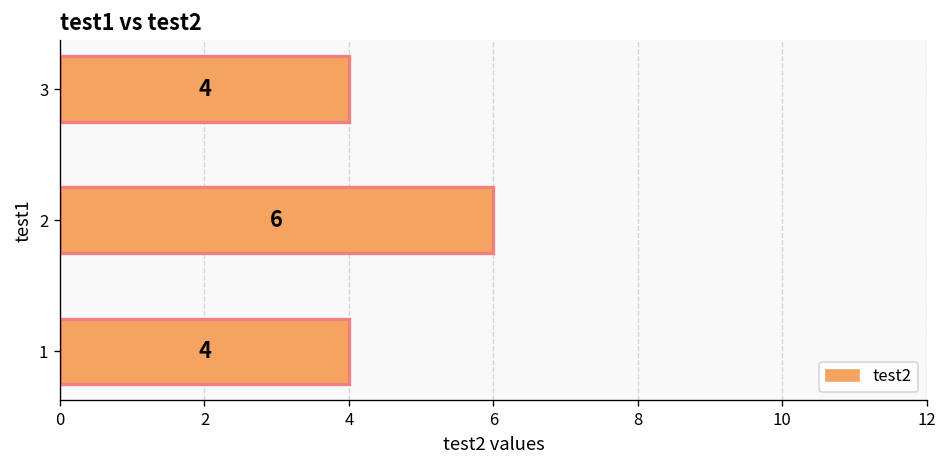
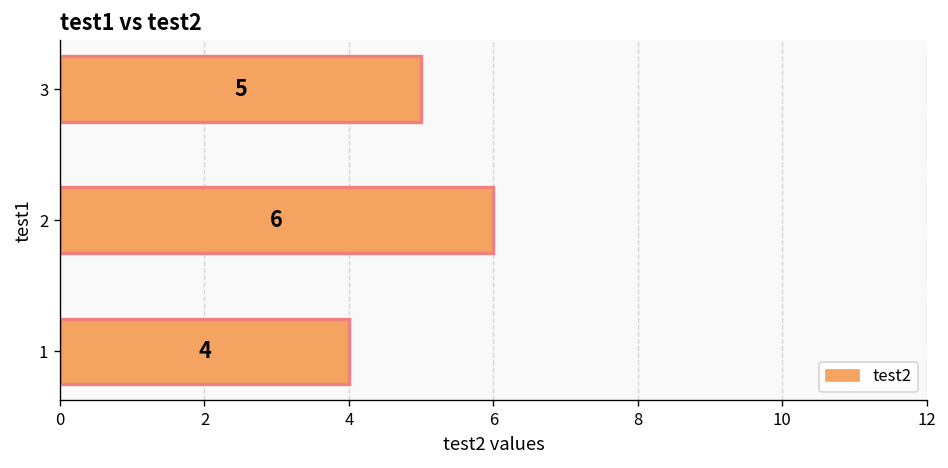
3: 4 -> 5
